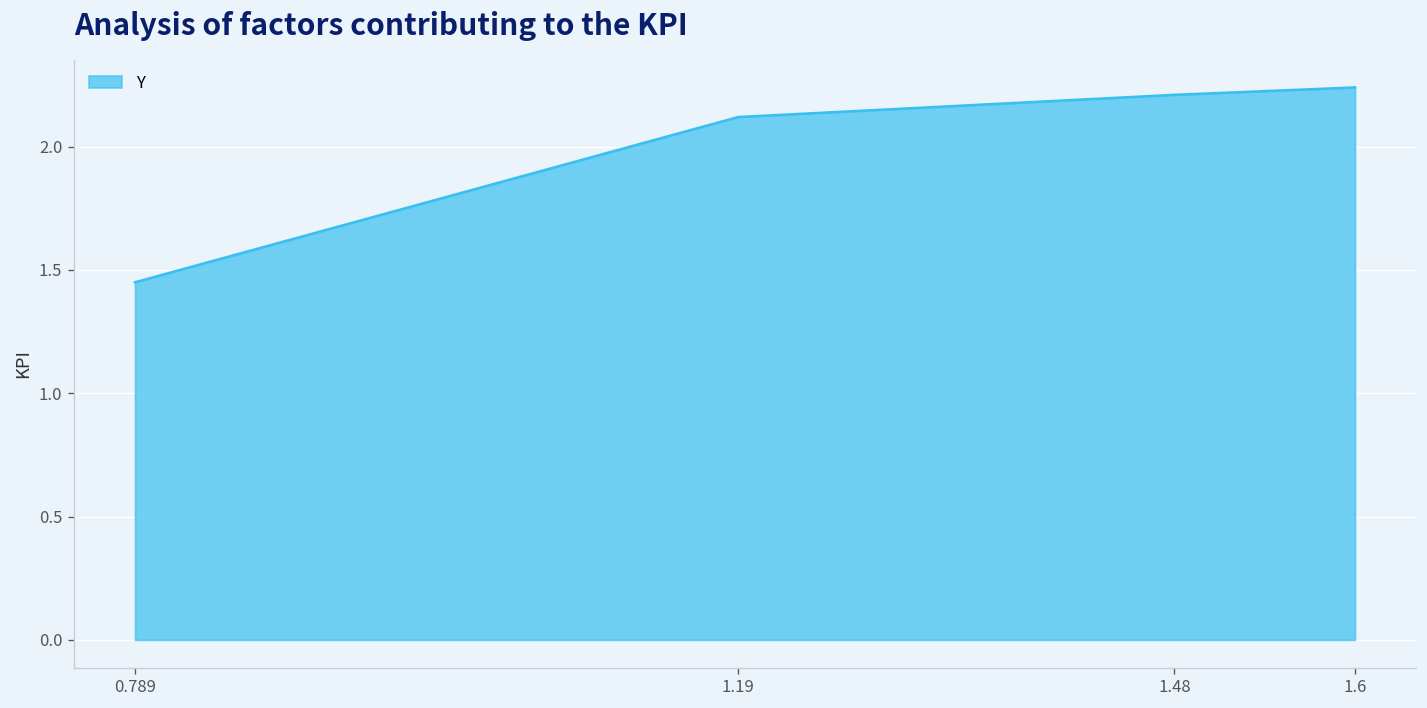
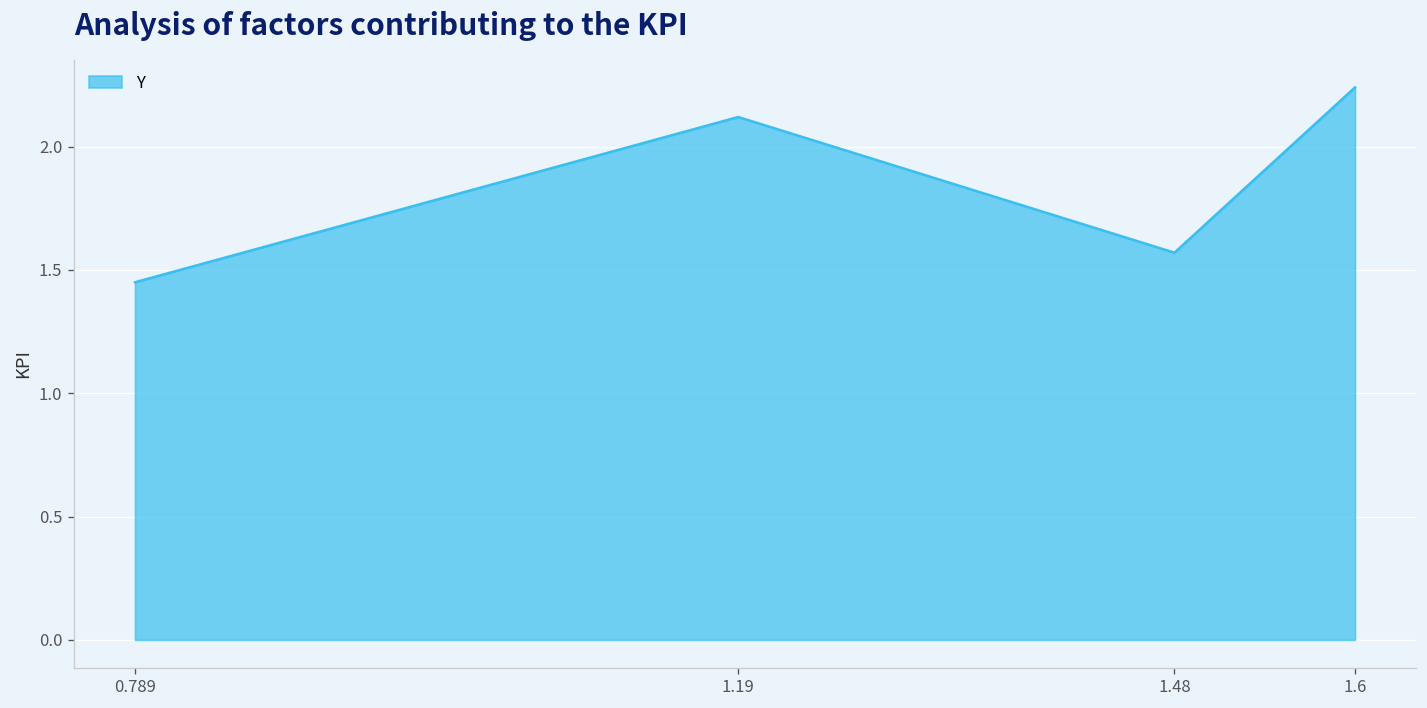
1.48: 2.21 -> 1.57
